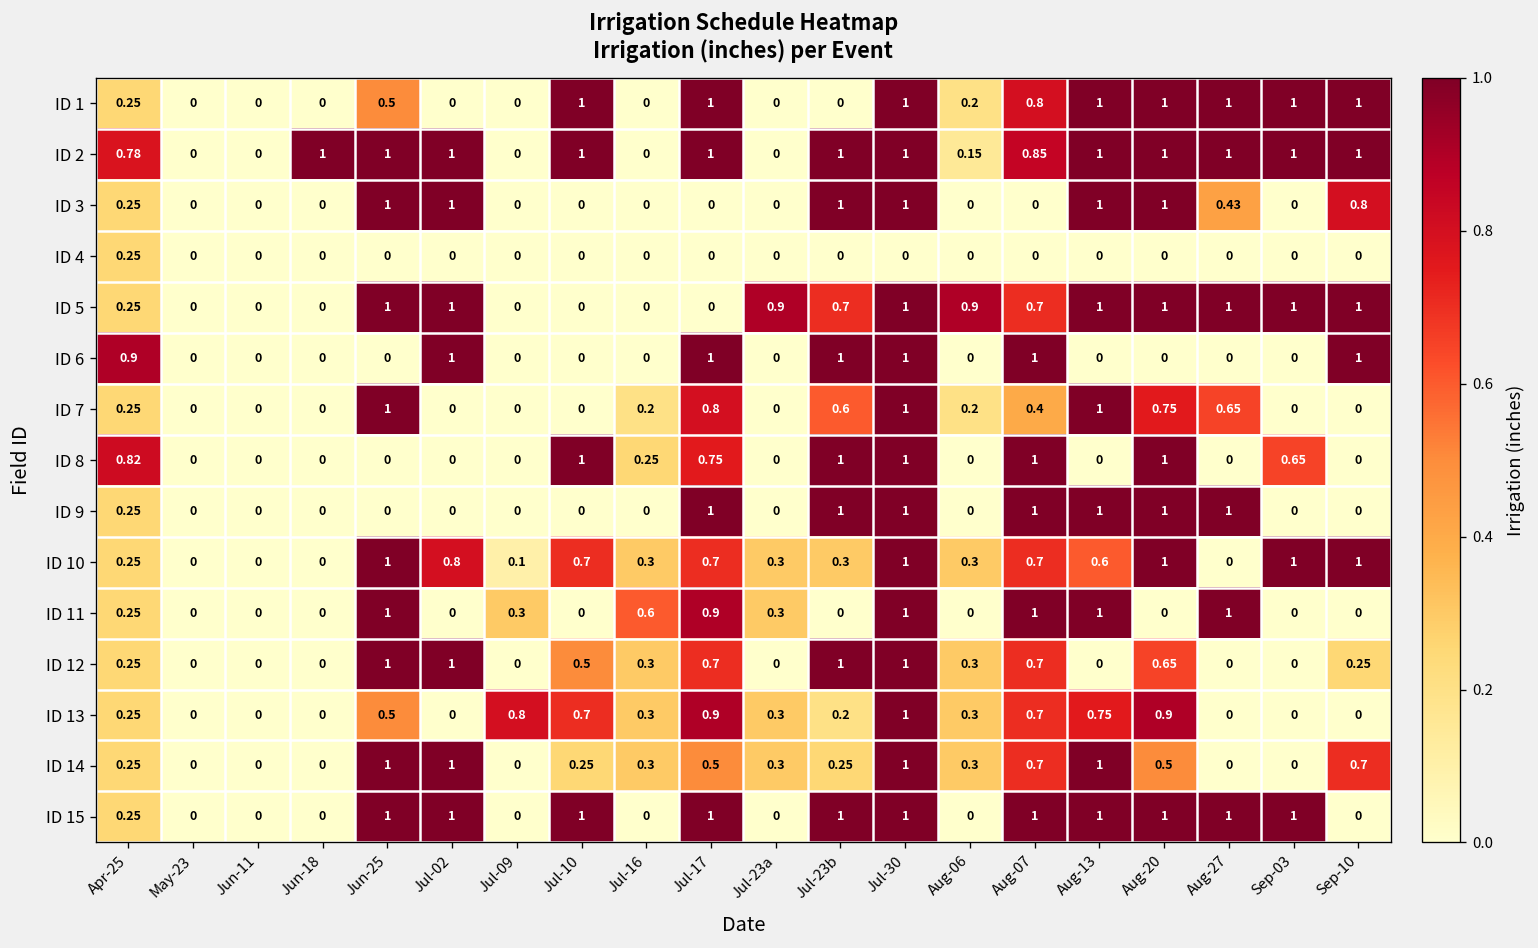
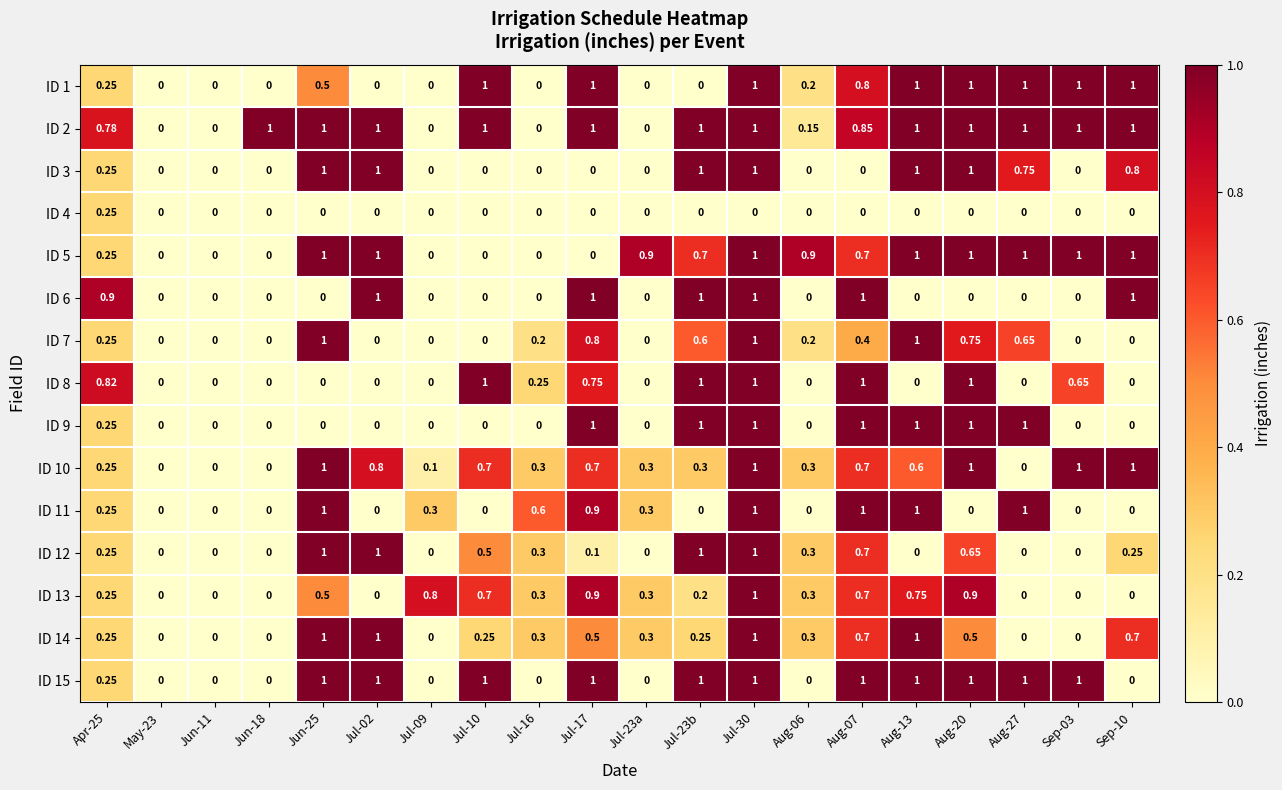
ID 3, Aug-27: 0.43 -> 0.75
ID 12, Jul-17: 0.7 -> 0.1
